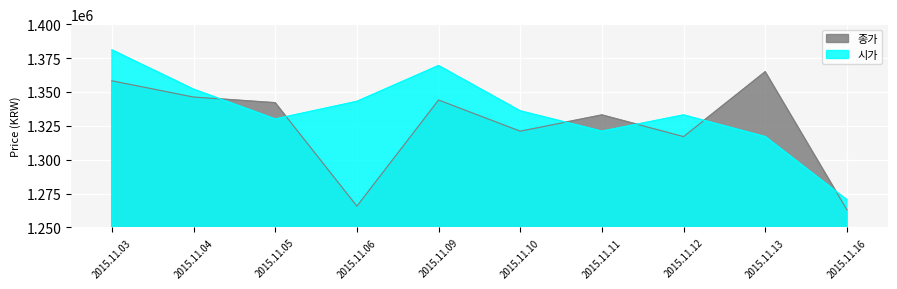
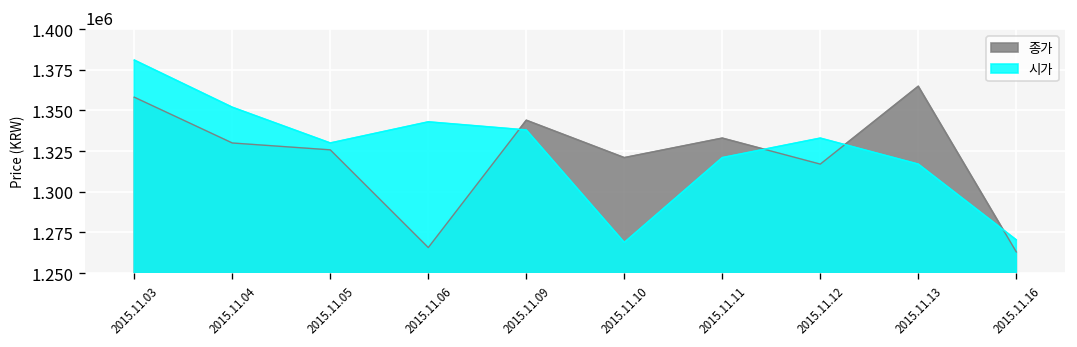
종가, 2015.11.04: 1346000 -> 1330000
종가, 2015.11.05: 1342000 -> 1326000
시가, 2015.11.09: 1369000 -> 1338000
시가, 2015.11.10: 1336000 -> 1269000
